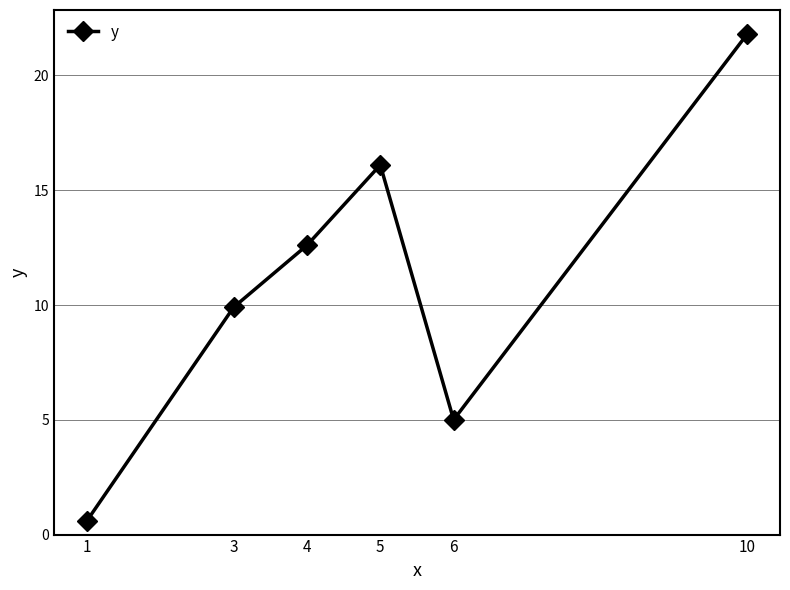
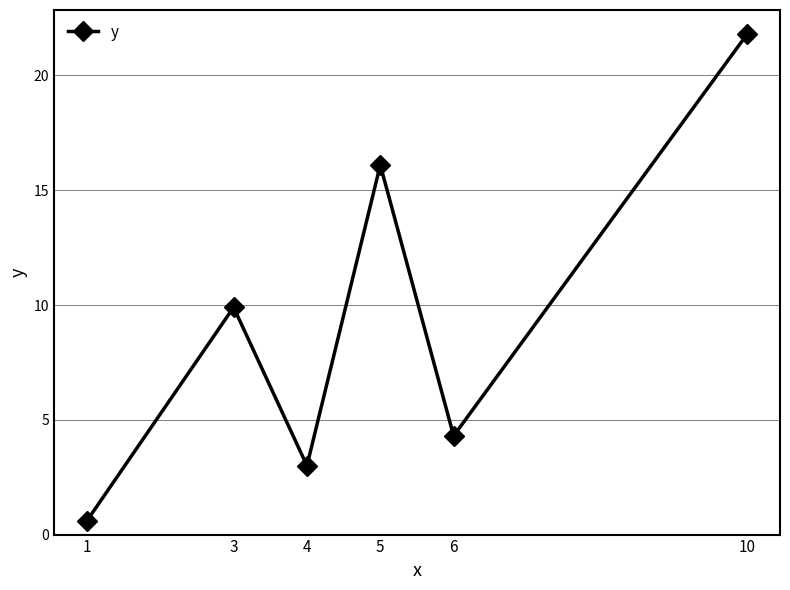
4: 12.6 -> 3.0
6: 5.0 -> 4.3
